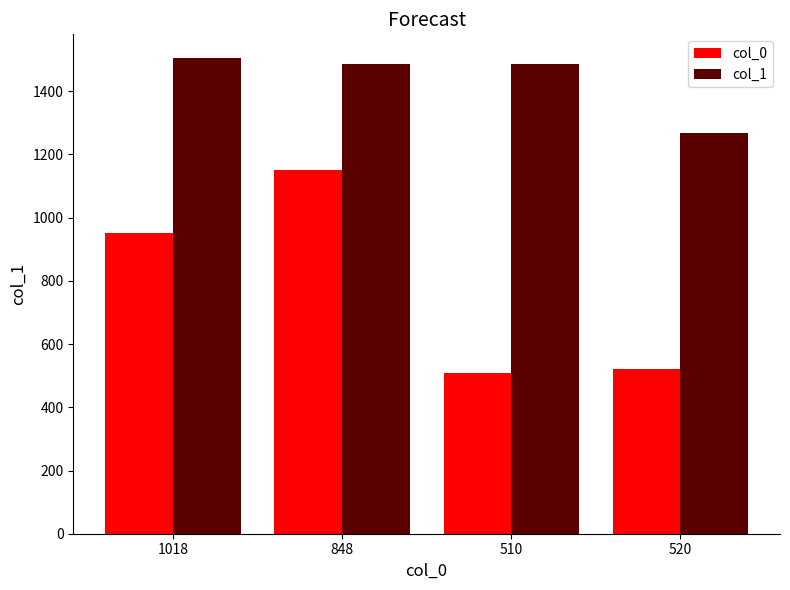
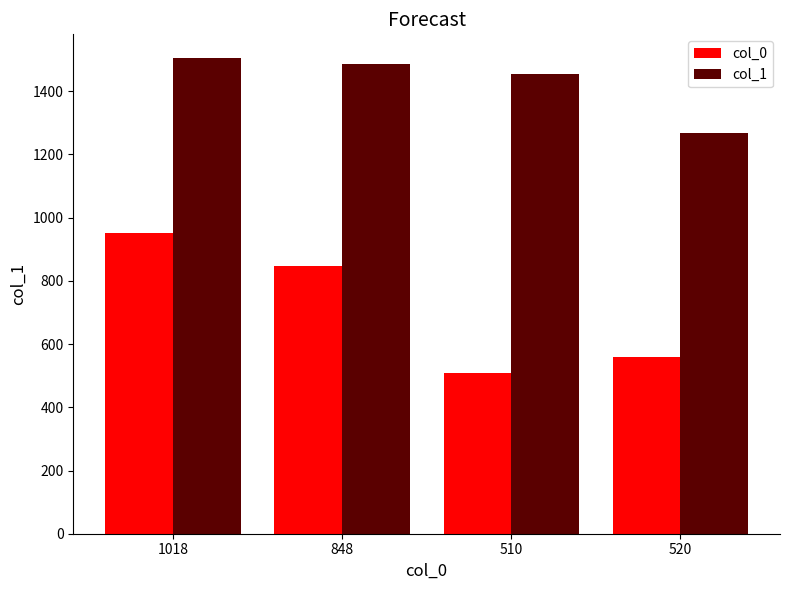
col_0, 848: 1150 -> 850
col_1, 510: 1490 -> 1460
col_0, 520: 520 -> 560
